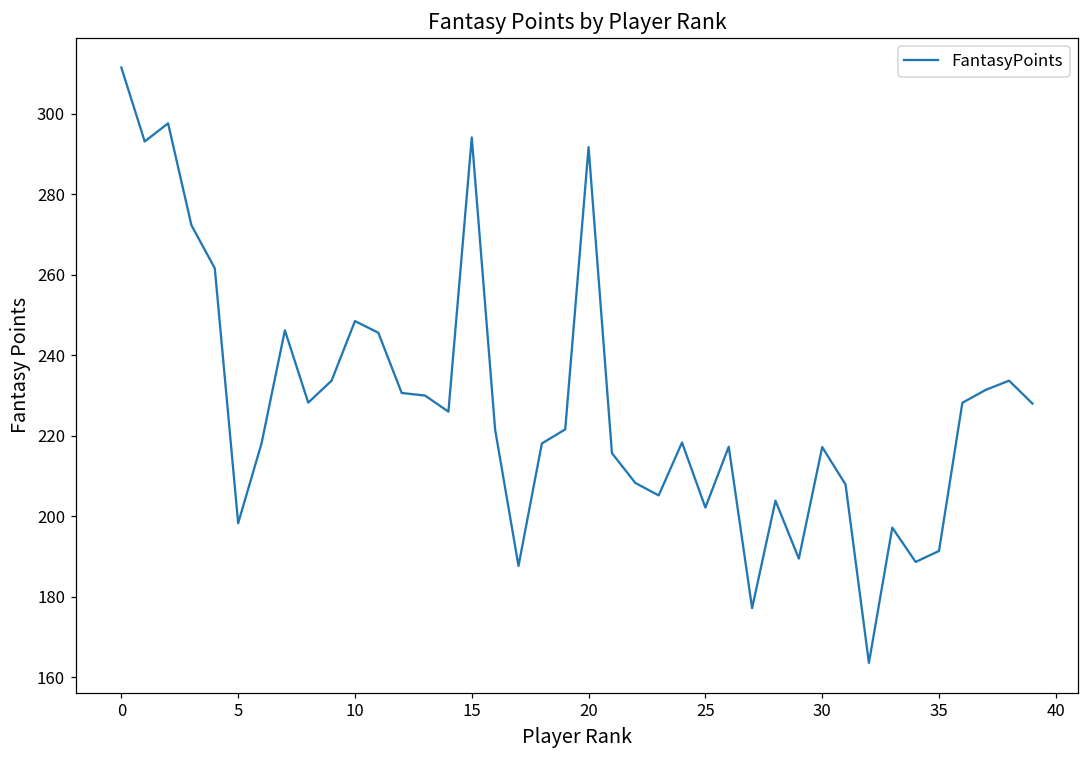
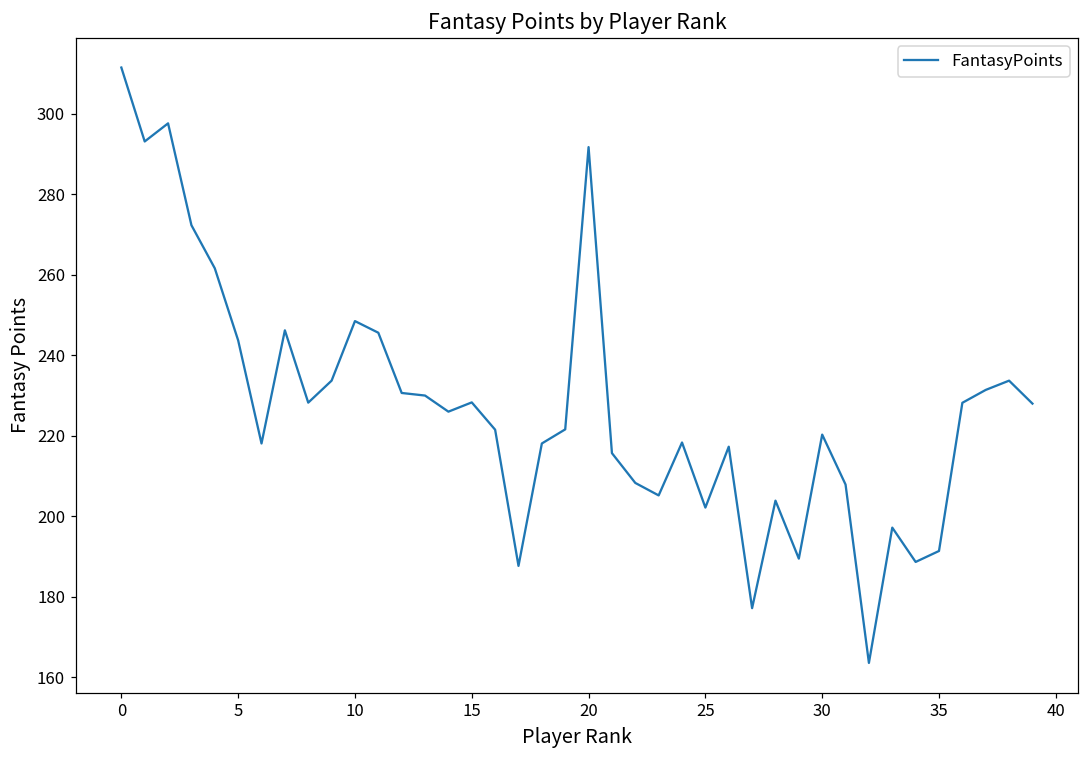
5: 198 -> 244
15: 294 -> 228
30: 217 -> 220
